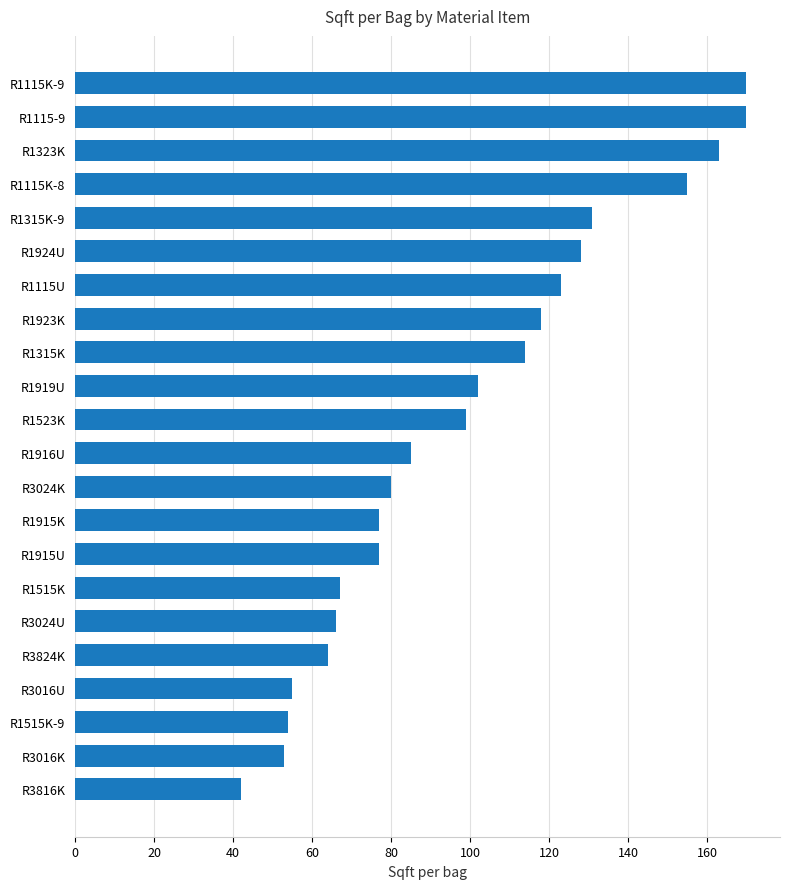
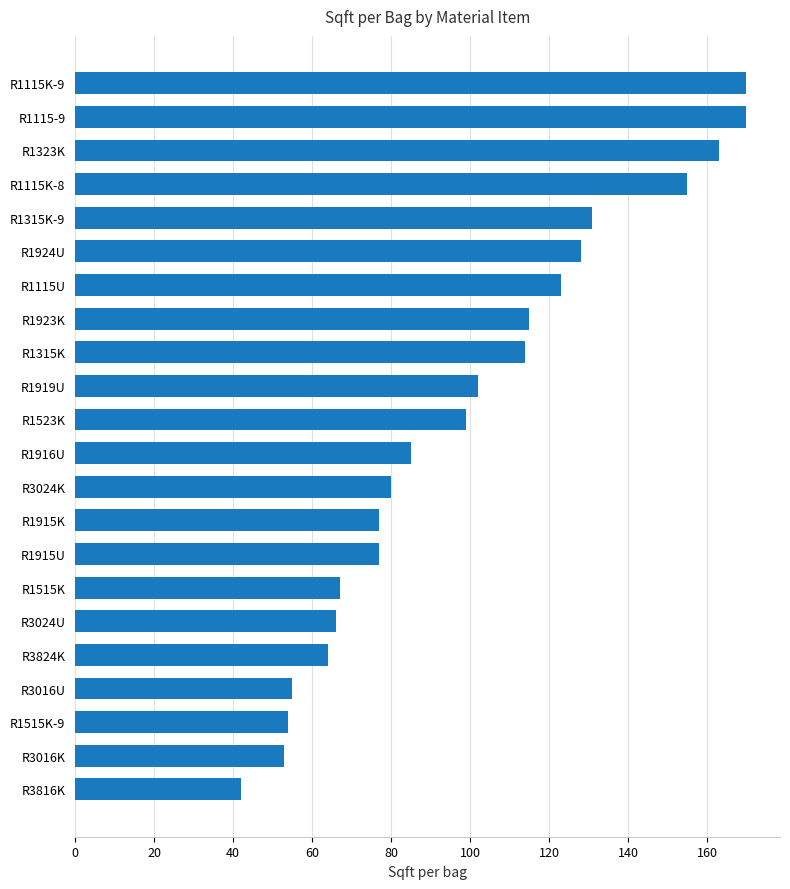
R1923K: 118 -> 115
